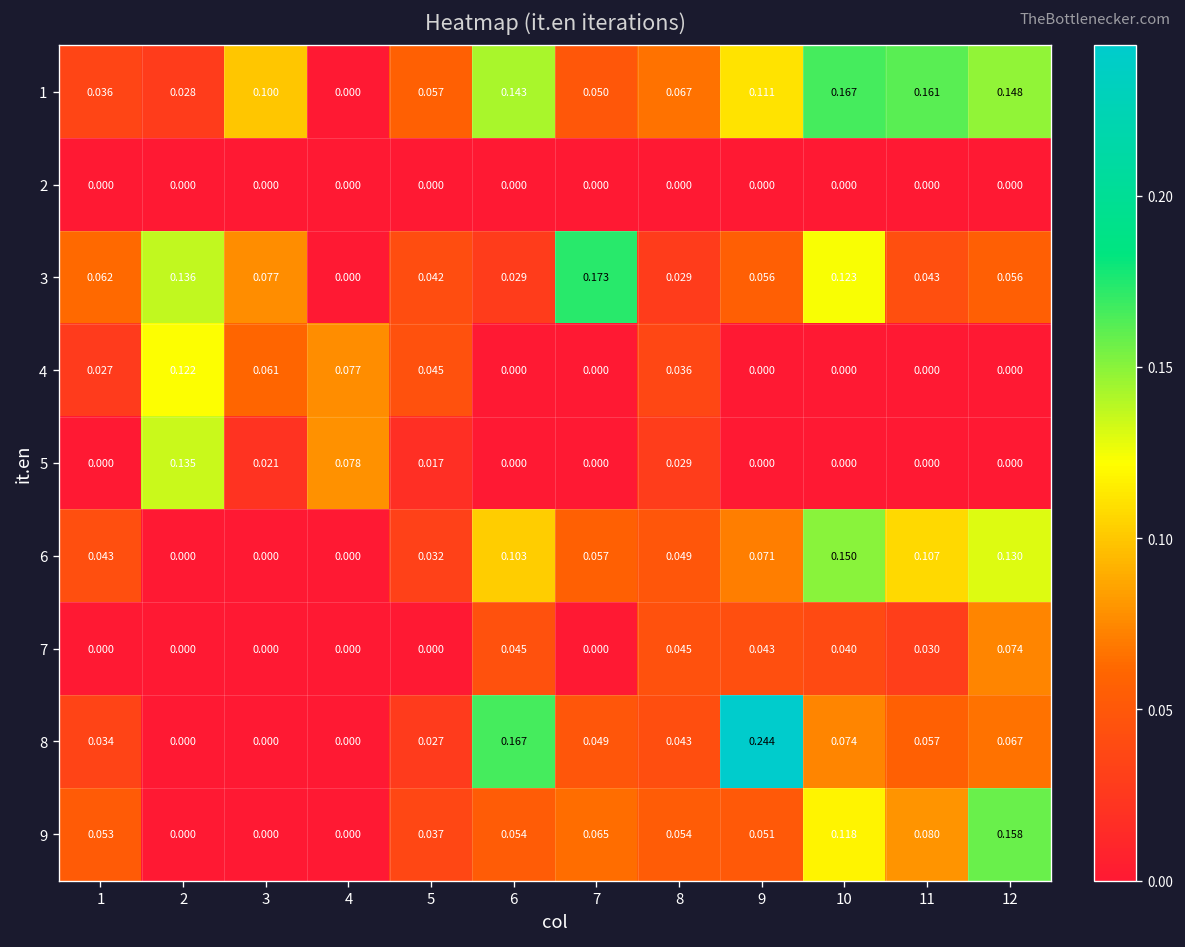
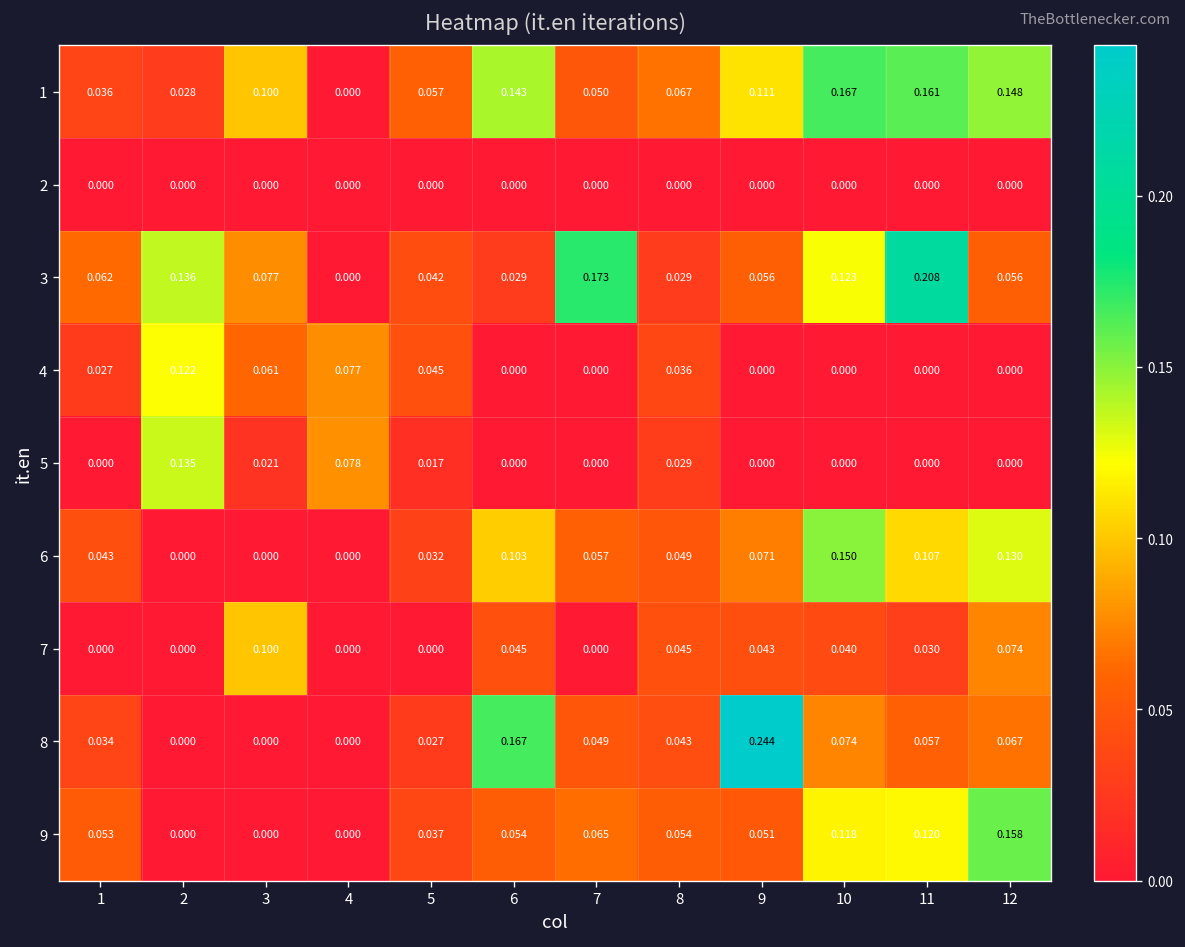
3, 11: 0.043 -> 0.208
7, 3: 0.000 -> 0.100
9, 11: 0.080 -> 0.120
